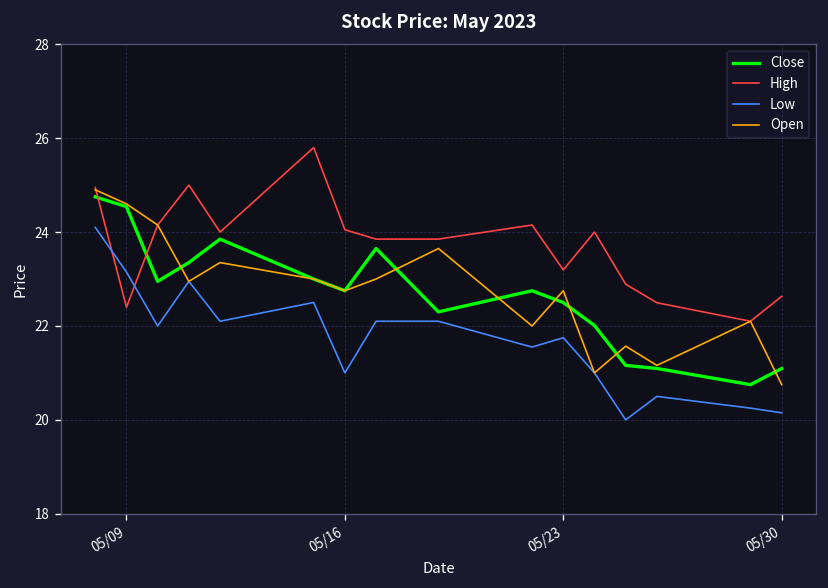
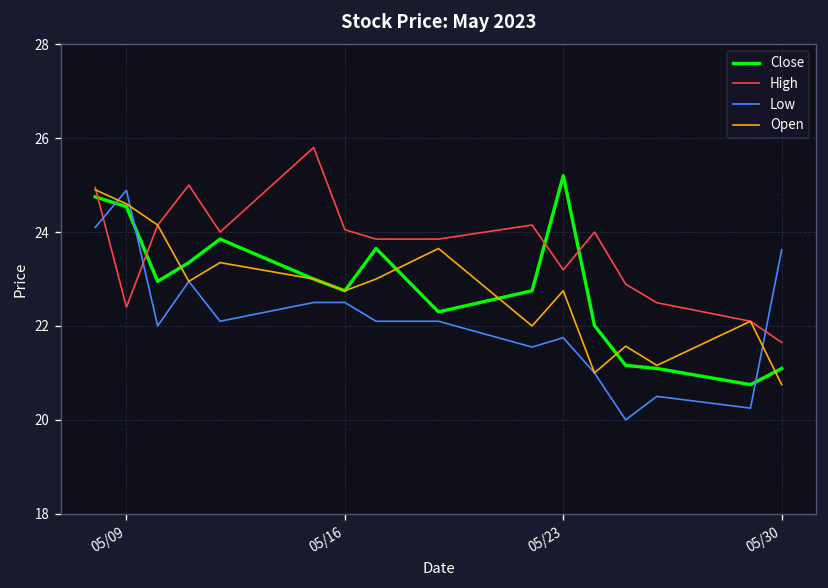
Low, 05/09: 23.1 -> 24.9
Low, 05/16: 21.0 -> 22.5
Close, 05/23: 22.5 -> 25.2
High, 05/30: 22.6 -> 21.6
Low, 05/30: 20.1 -> 23.6
